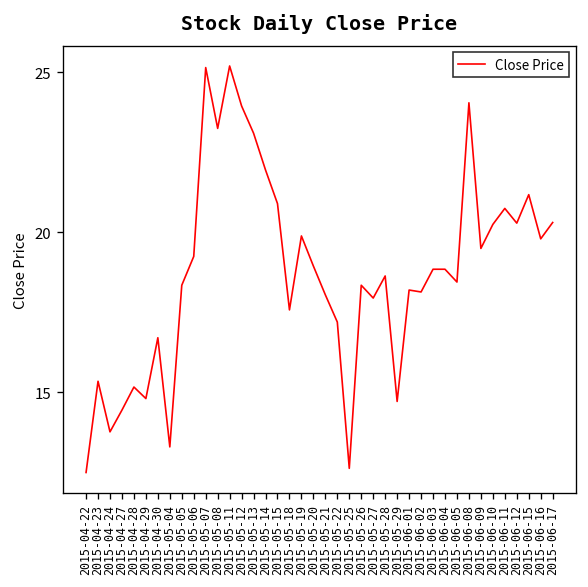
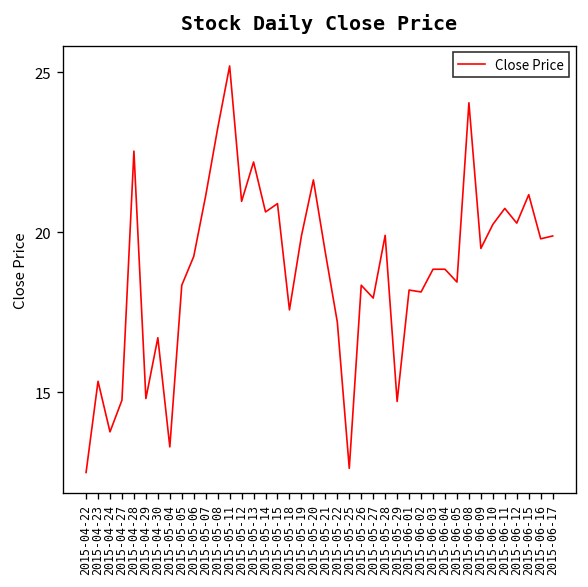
2015-04-27: 14.5 -> 14.8
2015-04-28: 15.2 -> 22.5
2015-05-07: 25.2 -> 21.2
2015-05-12: 24.0 -> 21.0
2015-05-13: 23.1 -> 22.2
2015-05-14: 22.0 -> 20.6
2015-05-20: 19.0 -> 21.6
2015-05-21: 18.1 -> 19.4
2015-05-28: 18.6 -> 19.9
2015-06-17: 20.3 -> 19.9
